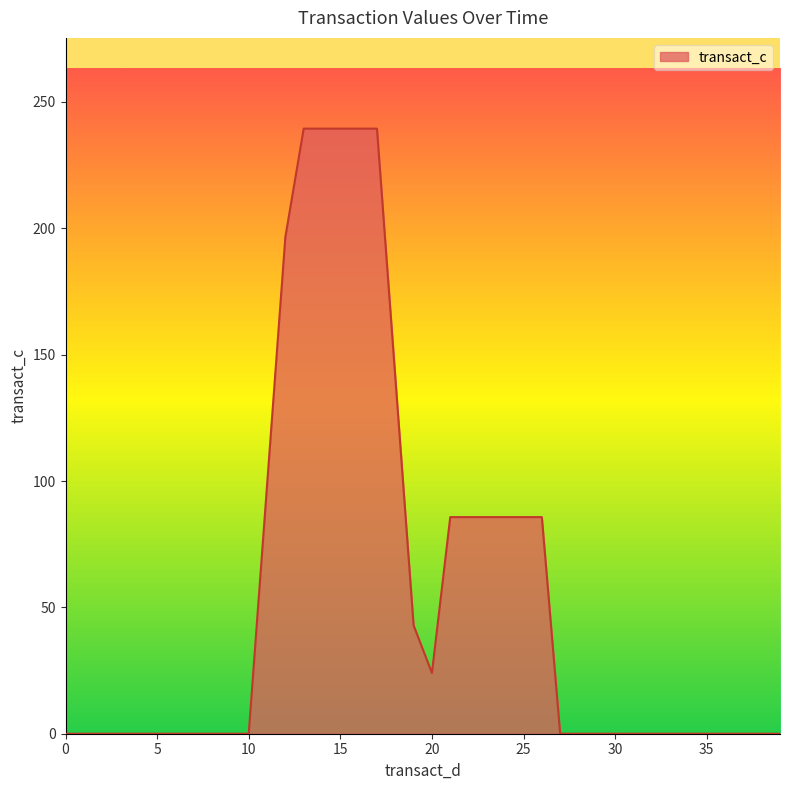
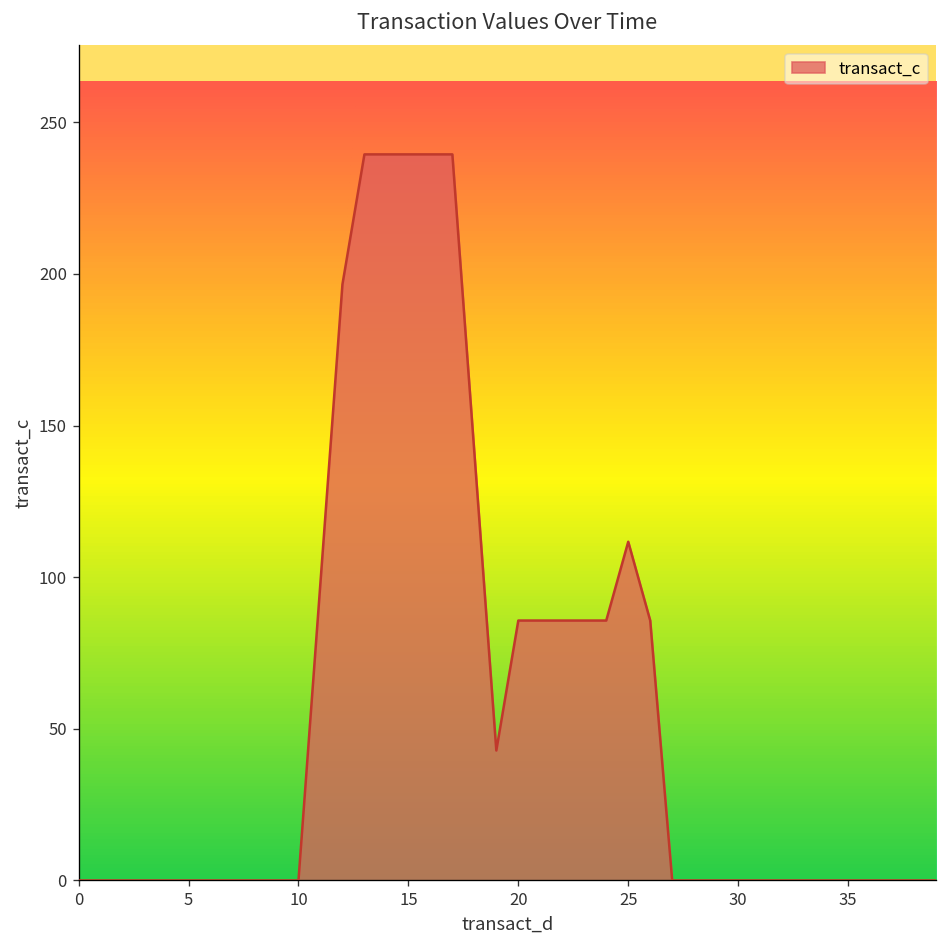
20: 24 -> 86
25: 86 -> 112
